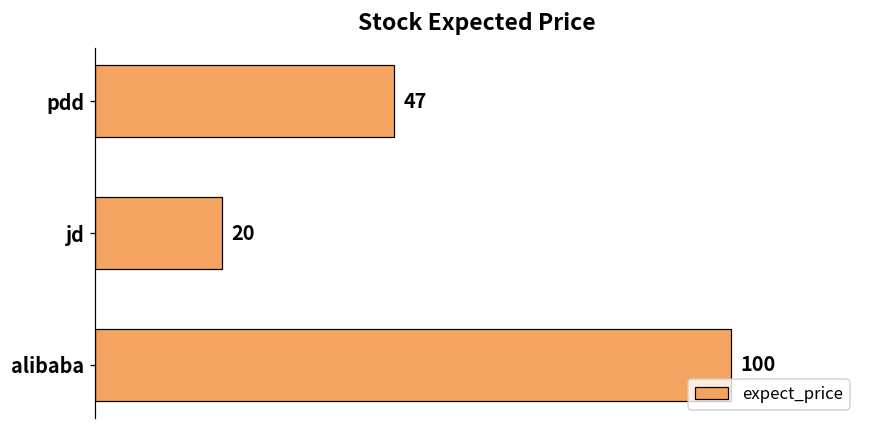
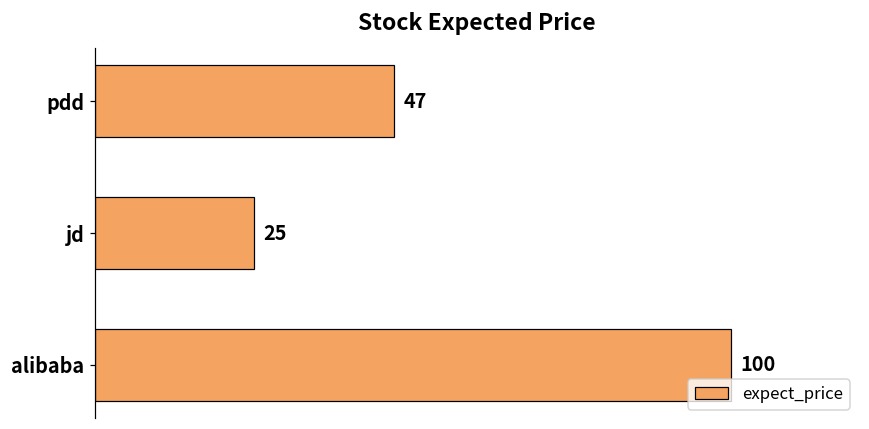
jd: 20 -> 25
